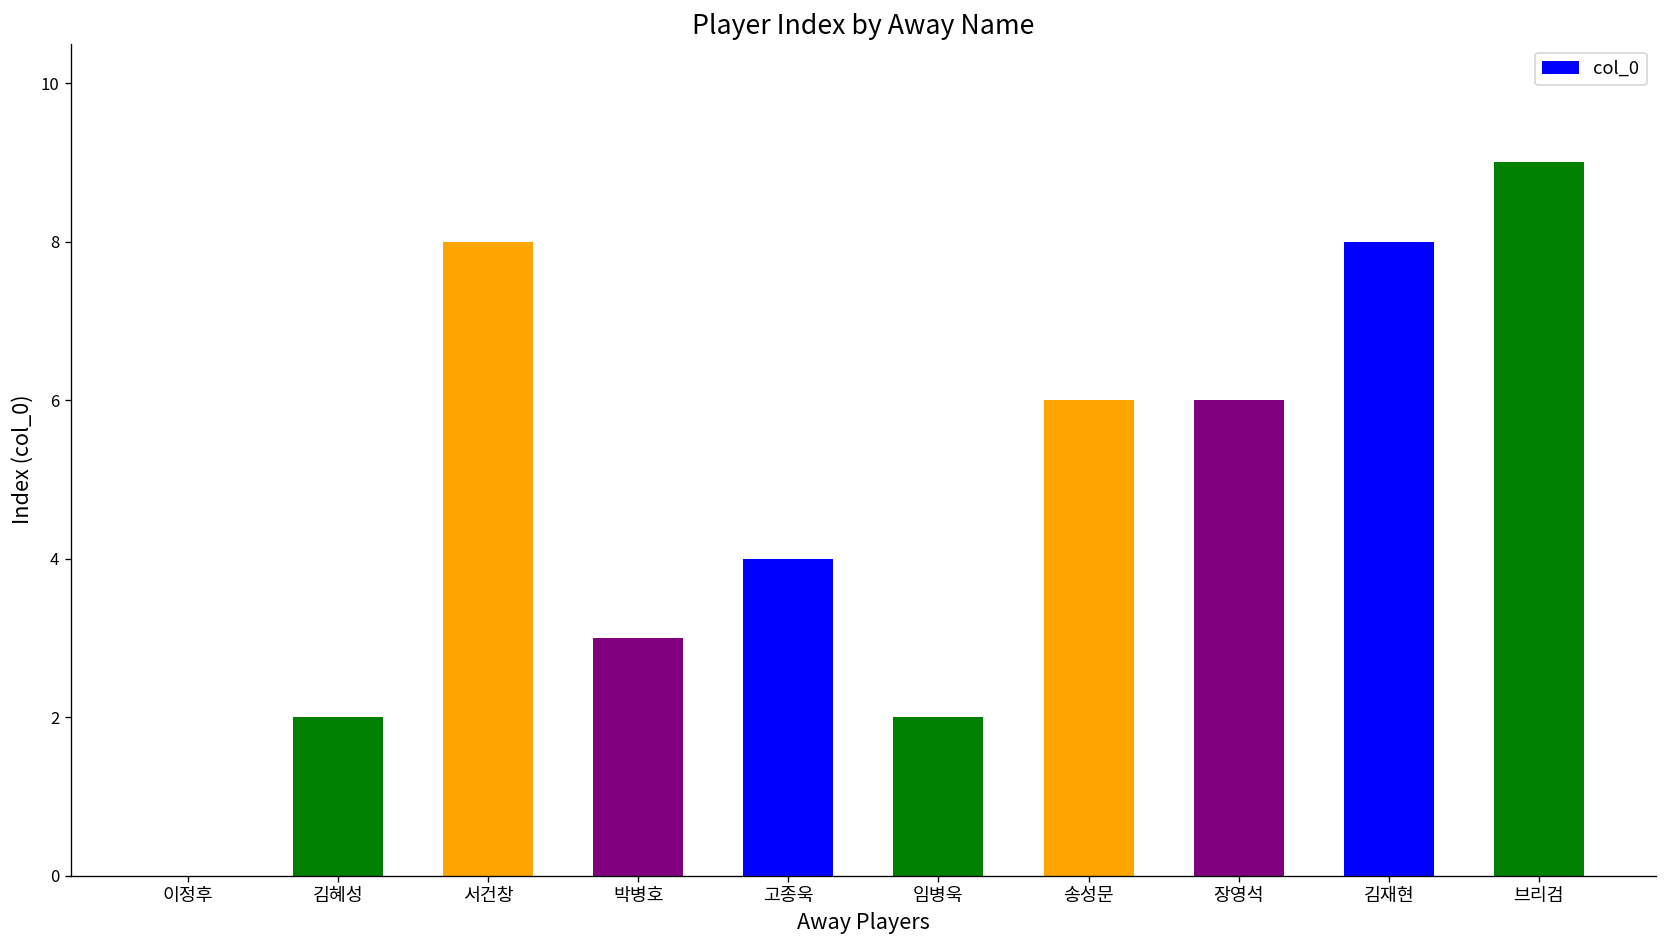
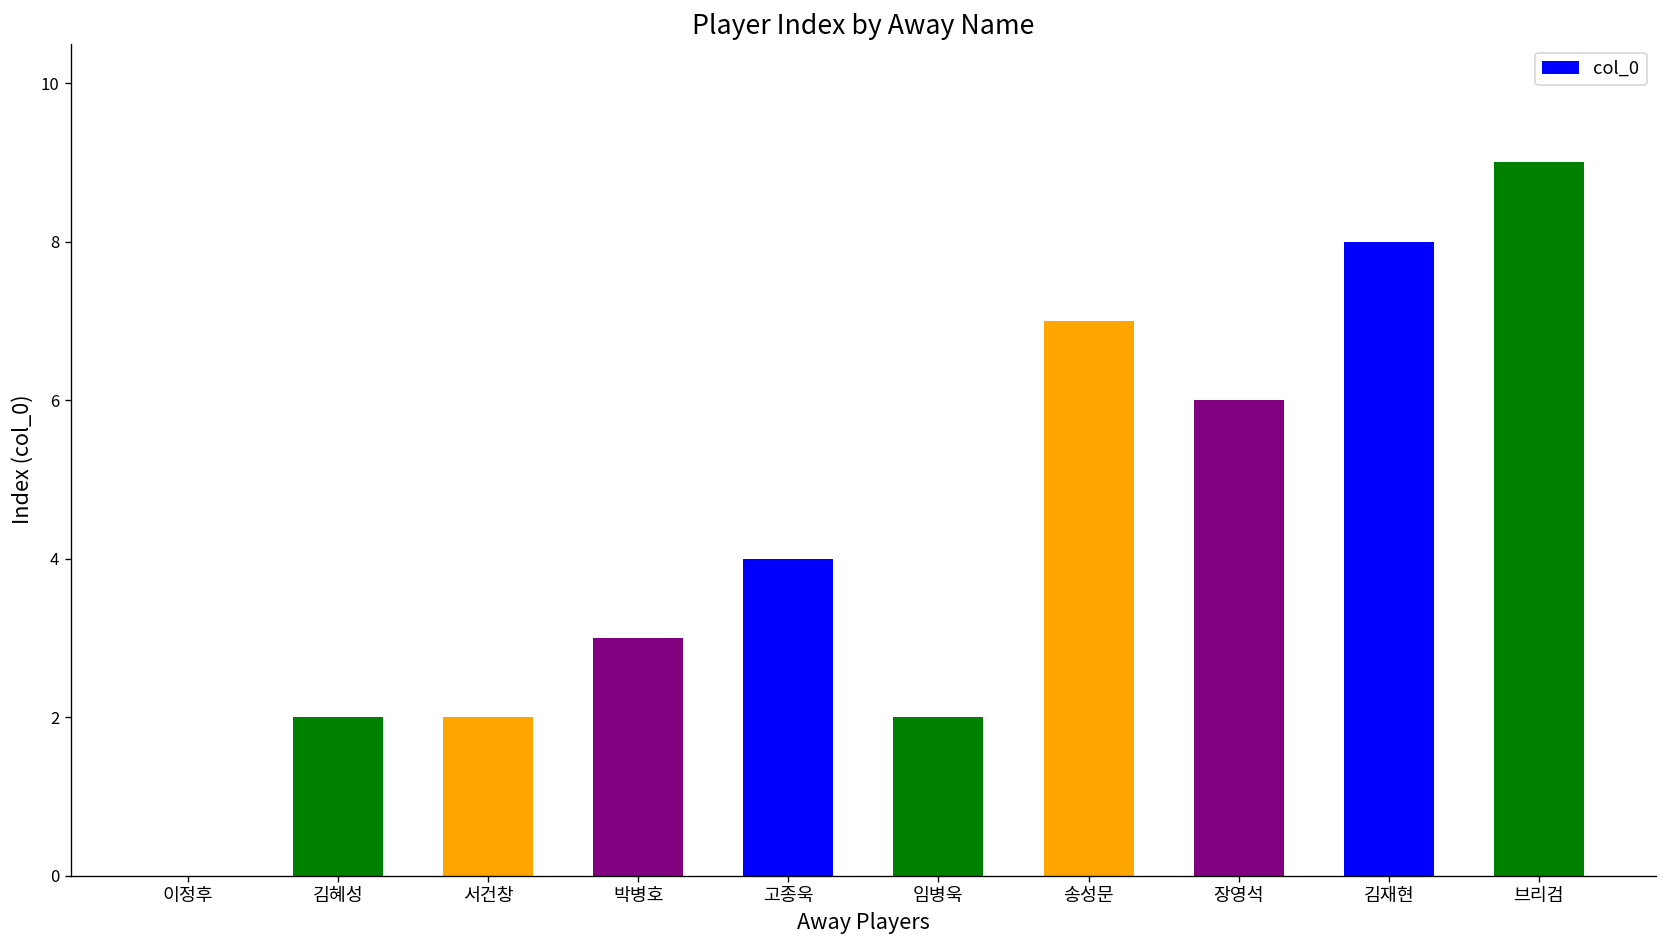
서건창: 8 -> 2
송성문: 6 -> 7
